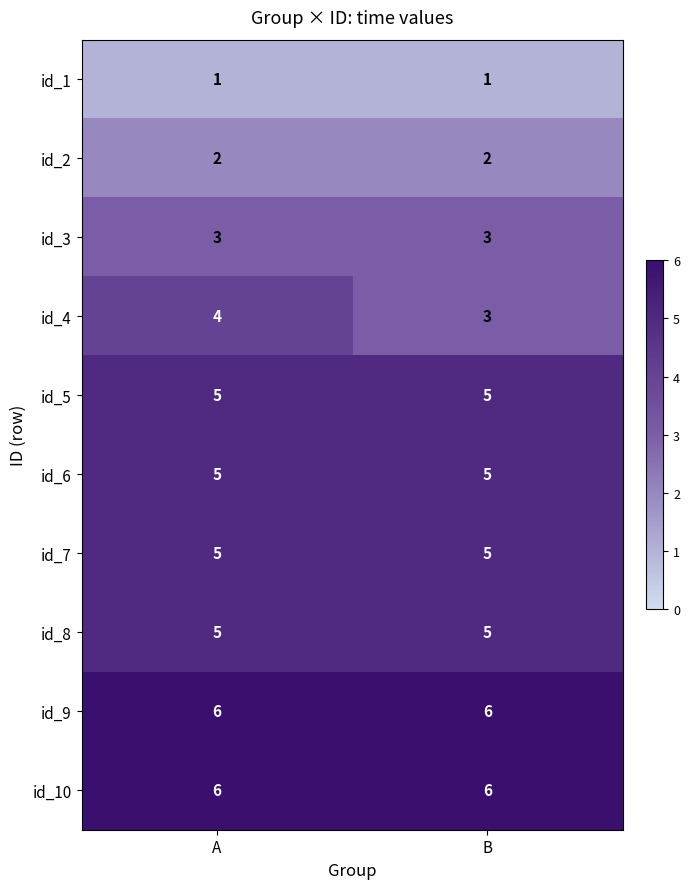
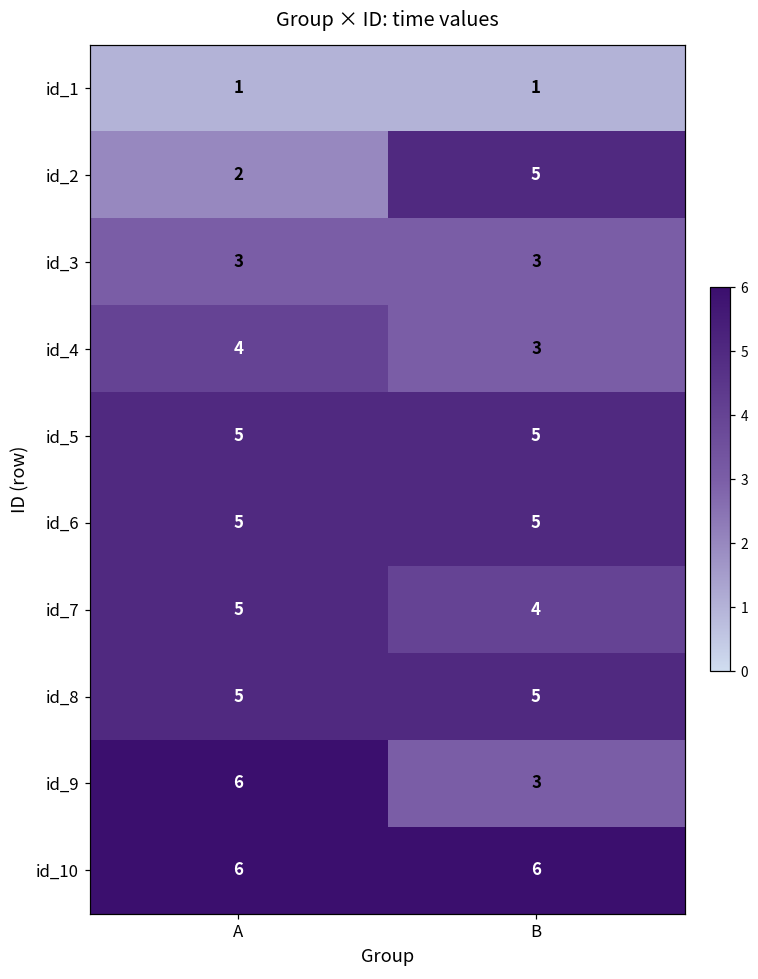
id_2, B: 2 -> 5
id_7, B: 5 -> 4
id_9, B: 6 -> 3
